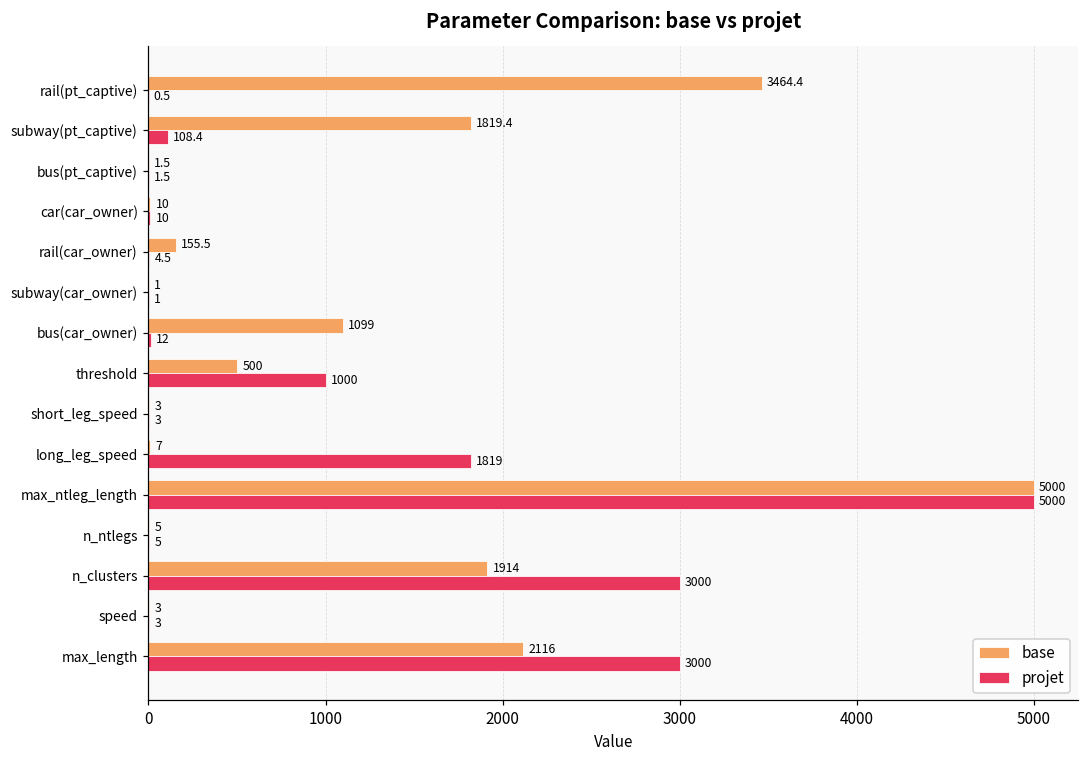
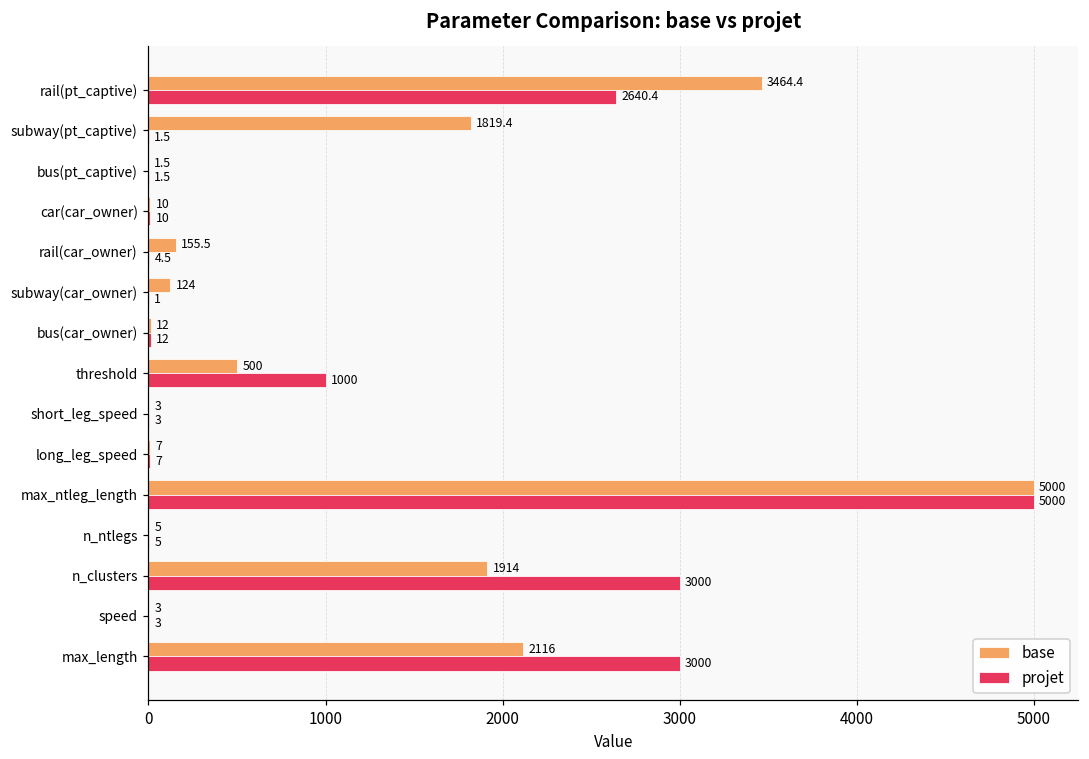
projet, rail(pt_captive): 0.5 -> 2640.4
projet, subway(pt_captive): 108.4 -> 1.5
base, subway(car_owner): 1 -> 124
base, bus(car_owner): 1099 -> 12
projet, long_leg_speed: 1819 -> 7
